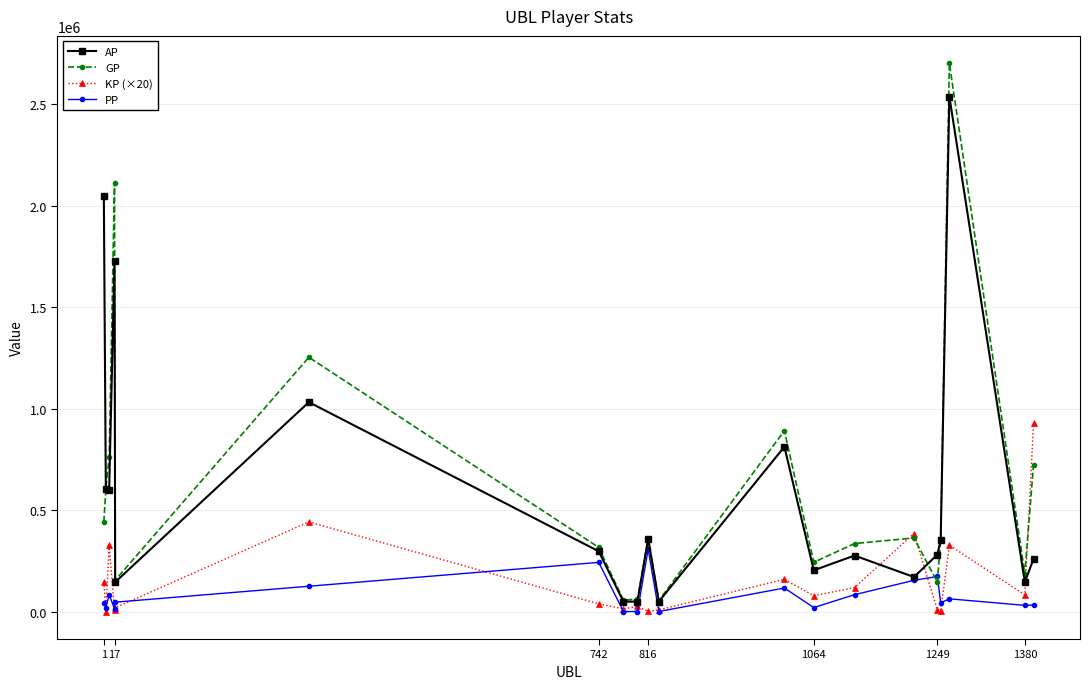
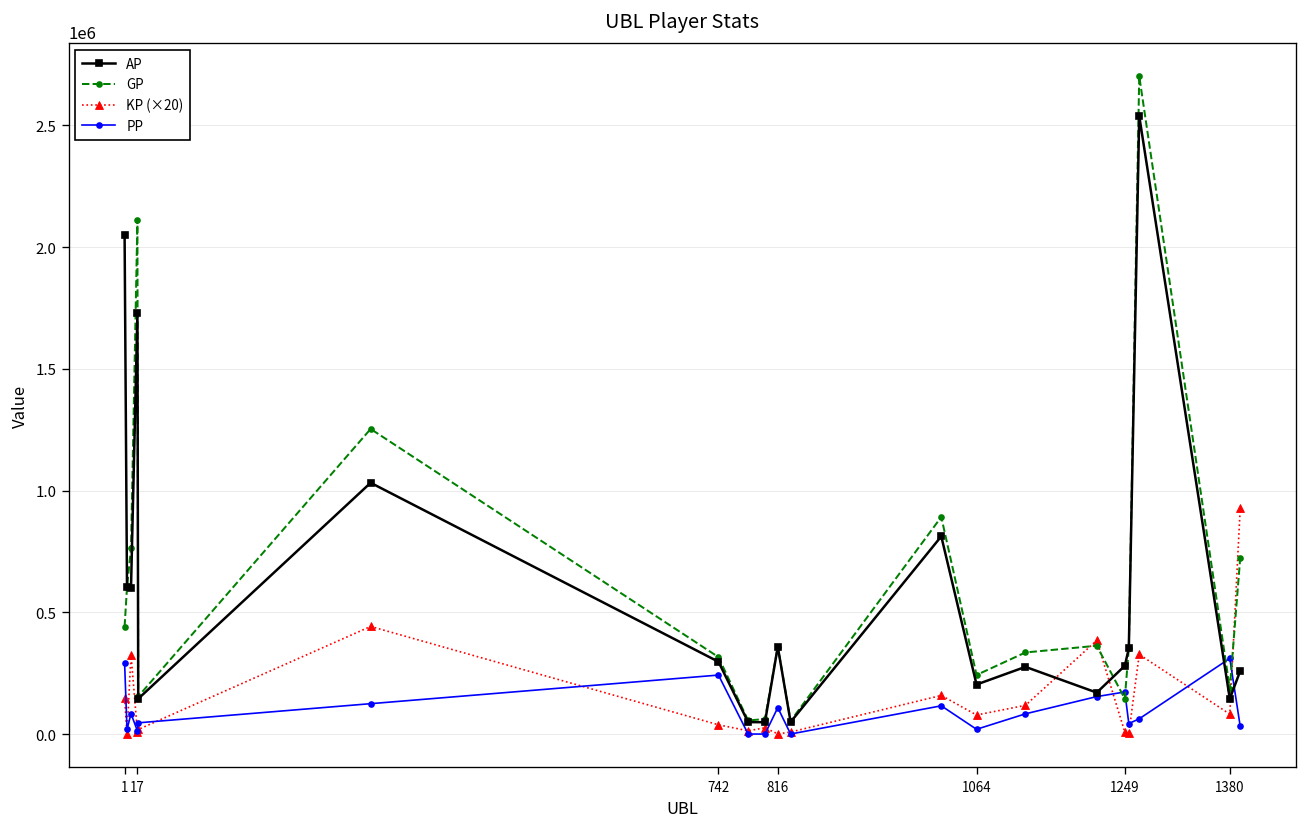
PP, 1: 40000 -> 290000
PP, 816: 310000 -> 110000
PP, 1380: 30000 -> 310000
